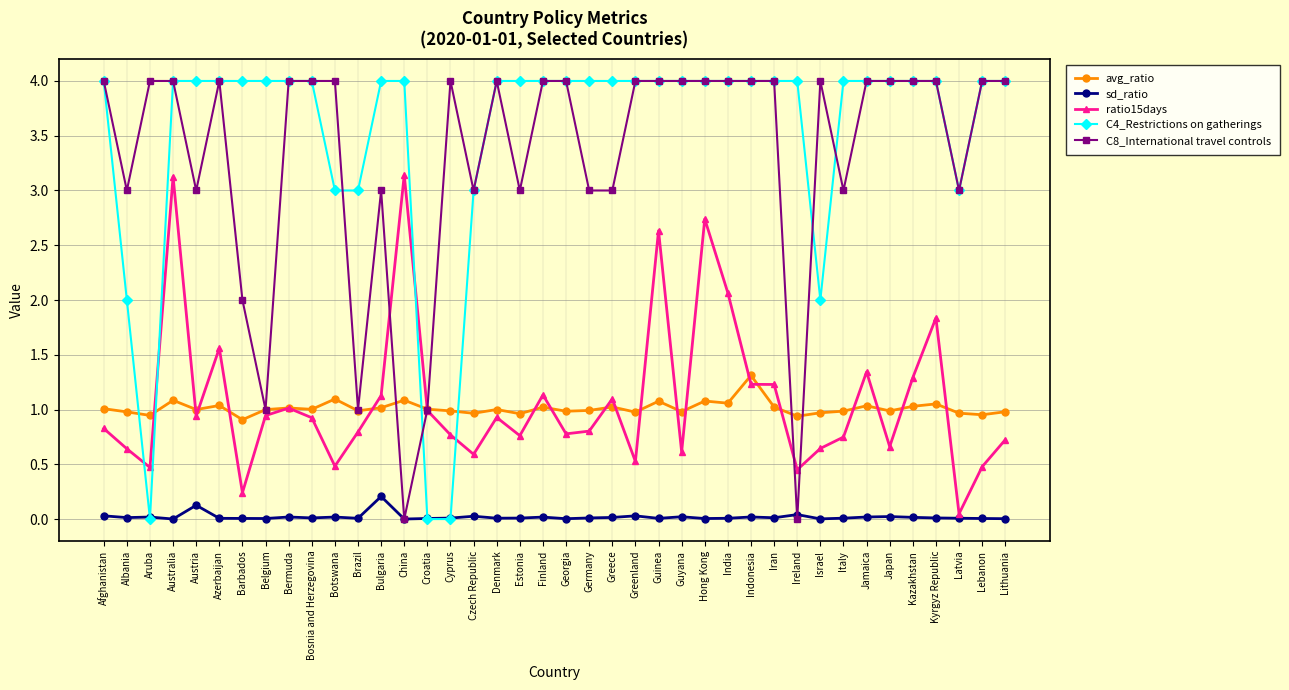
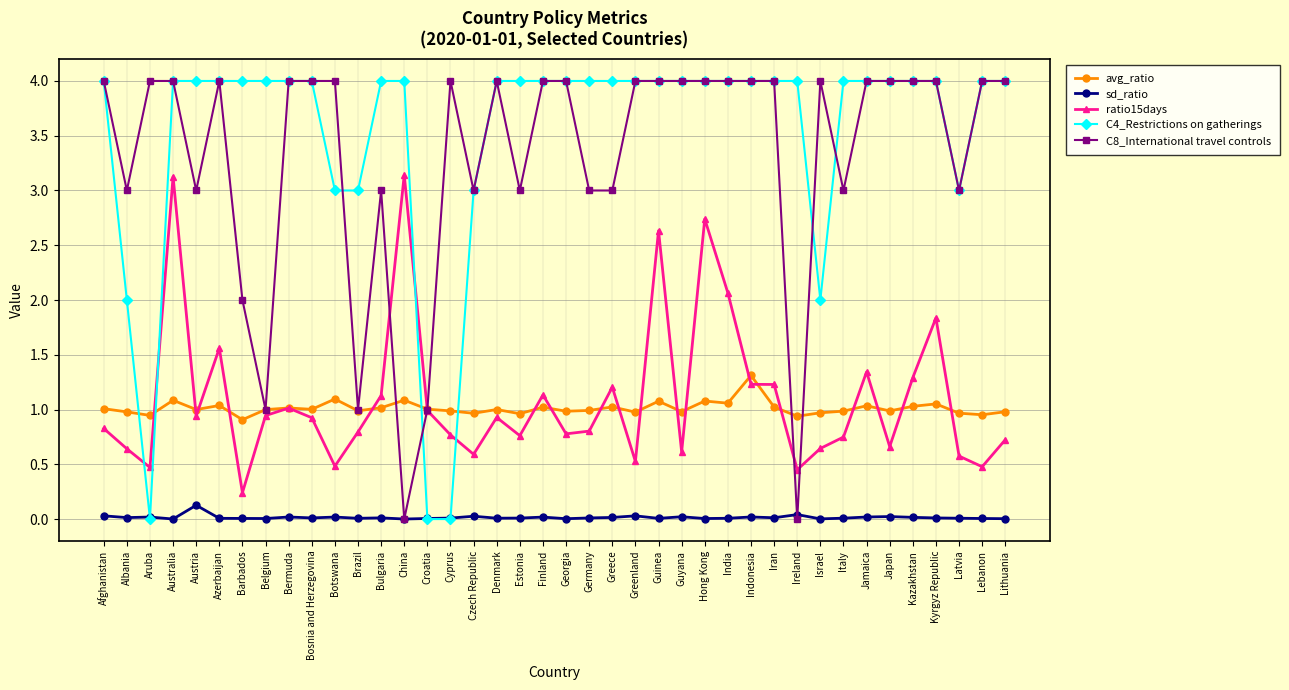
sd_ratio, Bulgaria: 0.21 -> 0.01
ratio15days, Greece: 1.10 -> 1.20
ratio15days, Latvia: 0.05 -> 0.58
